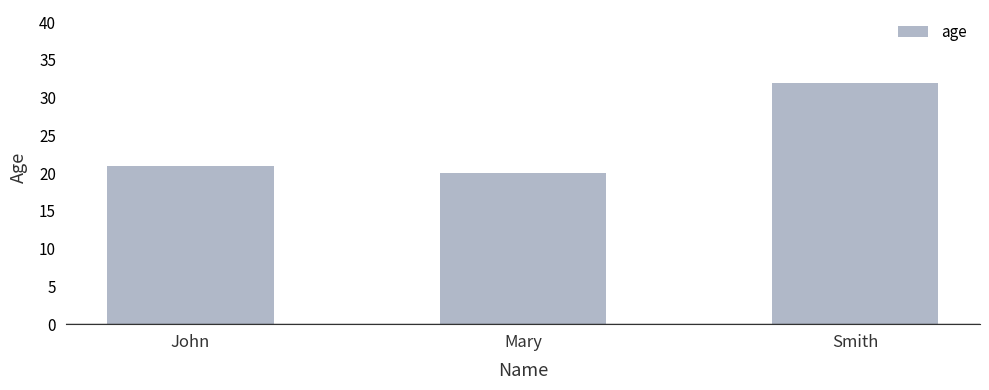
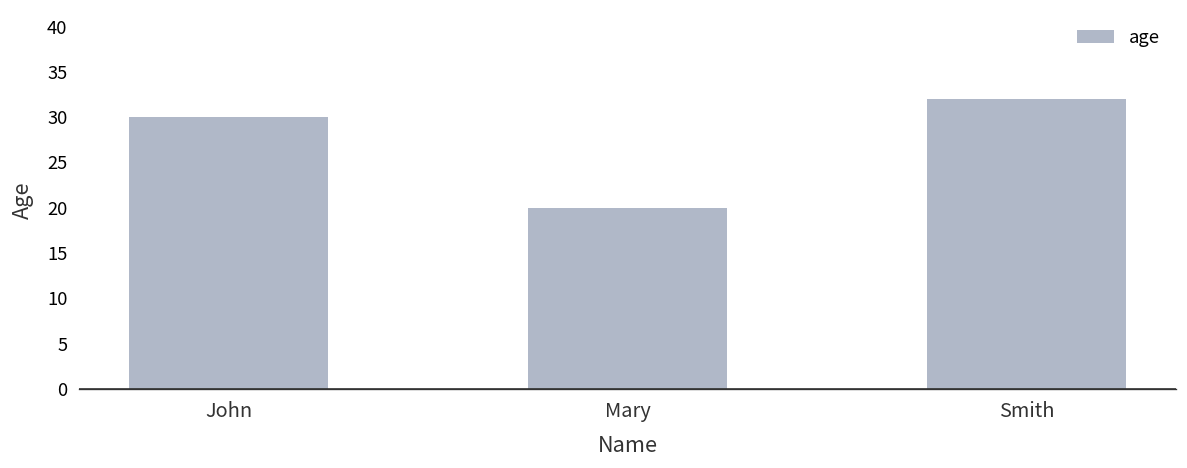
John: 21 -> 30
